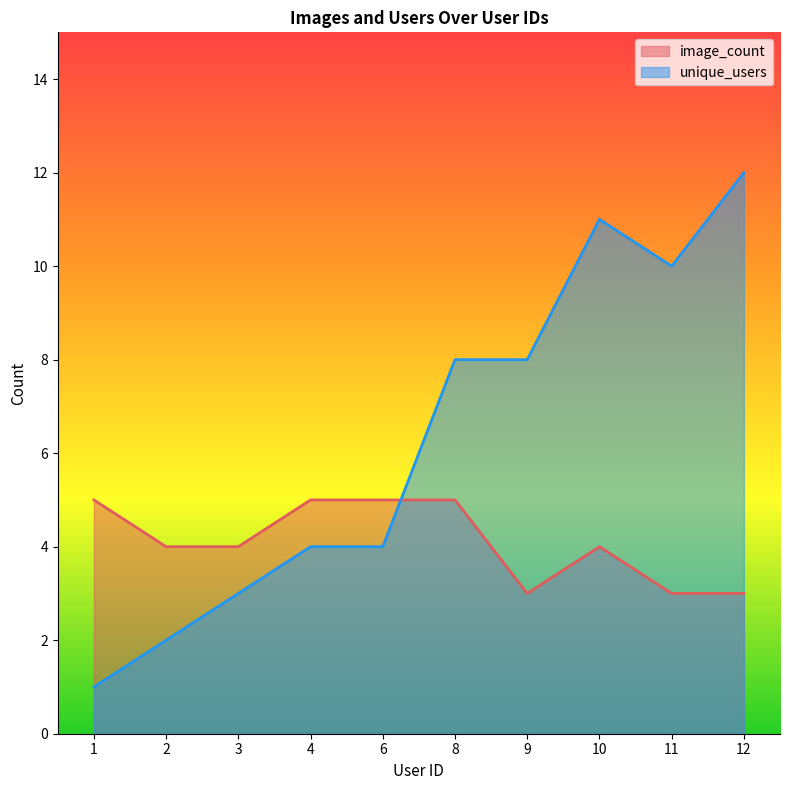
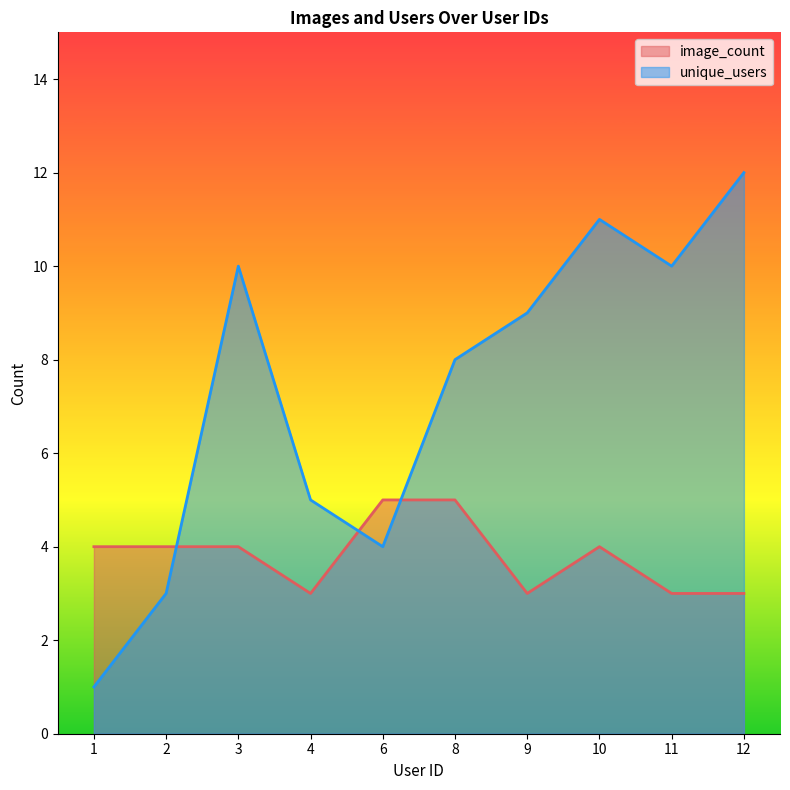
image_count, 1: 5 -> 4
unique_users, 2: 2 -> 3
unique_users, 3: 3 -> 10
image_count, 4: 5 -> 3
unique_users, 4: 4 -> 5
unique_users, 9: 8 -> 9
